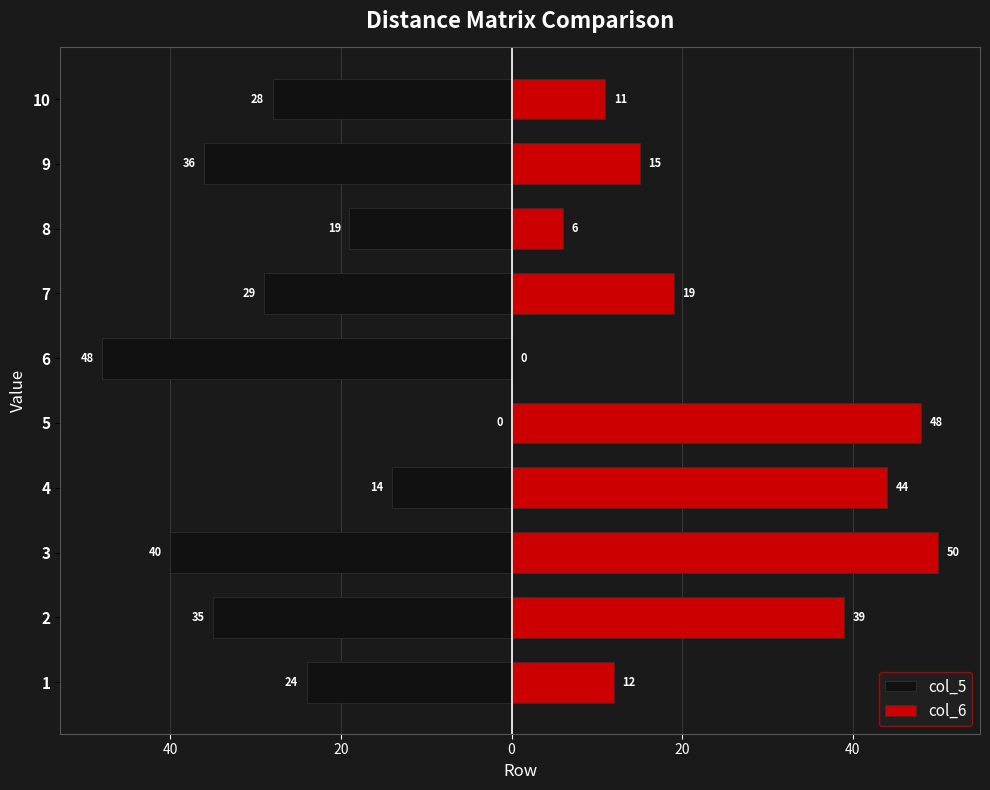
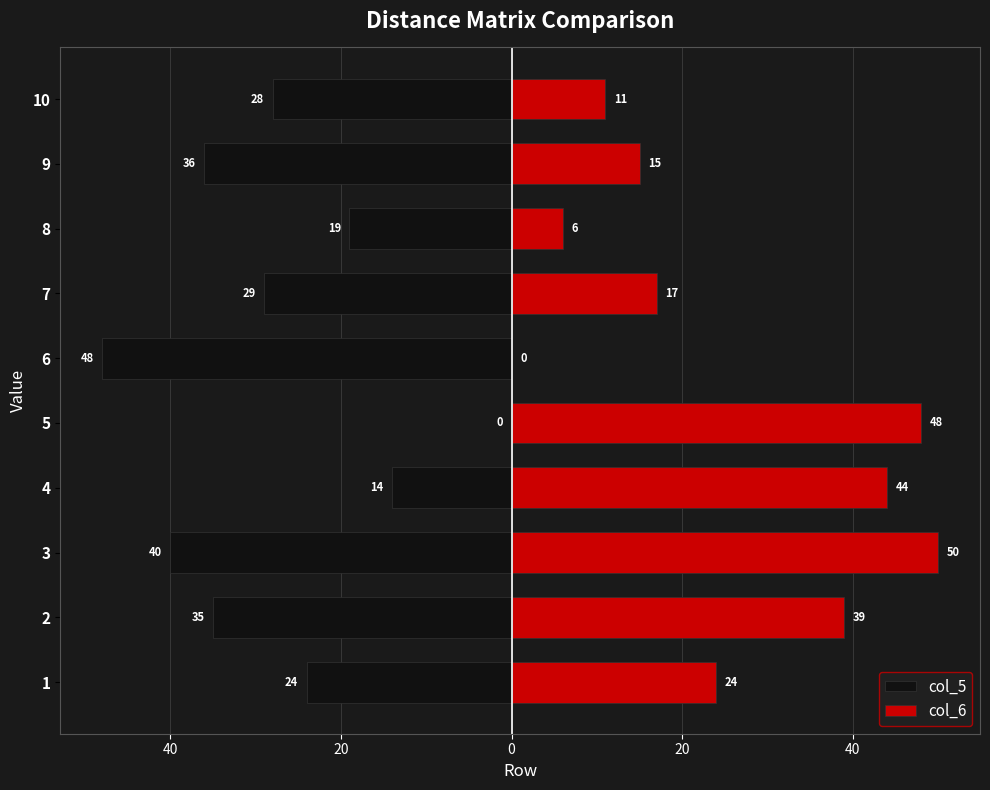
col_6, 7: 19 -> 17
col_6, 1: 12 -> 24
